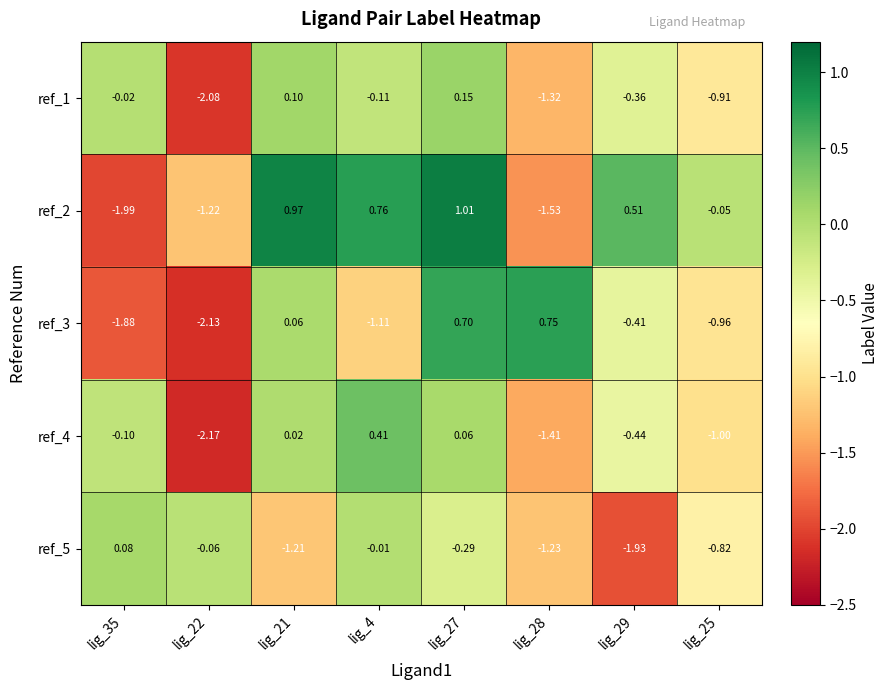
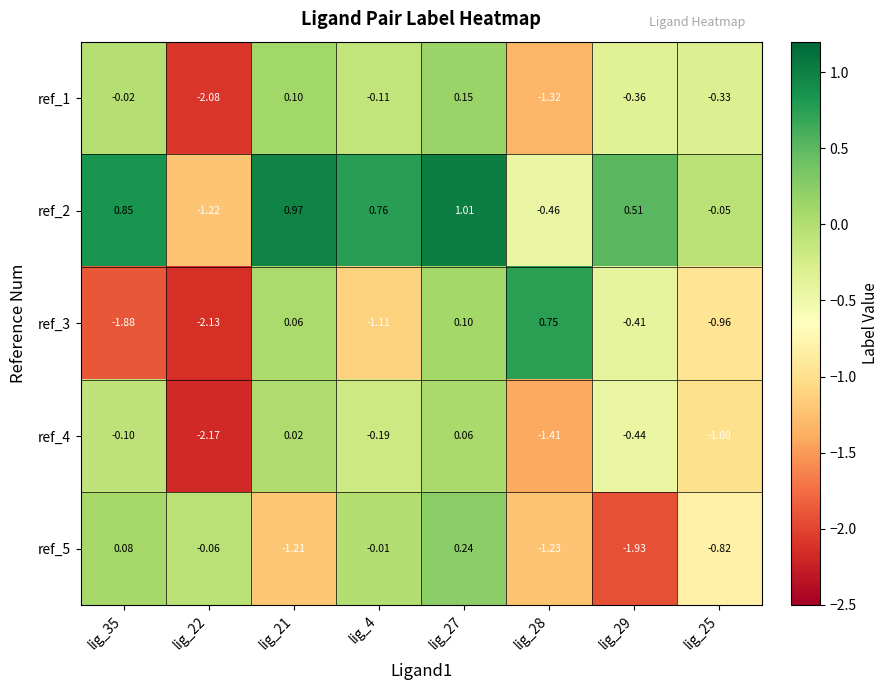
ref_1, lig_25: -0.91 -> -0.33
ref_2, lig_35: -1.99 -> 0.85
ref_2, lig_28: -1.53 -> -0.46
ref_3, lig_27: 0.70 -> 0.10
ref_4, lig_4: 0.41 -> -0.19
ref_5, lig_27: -0.29 -> 0.24
